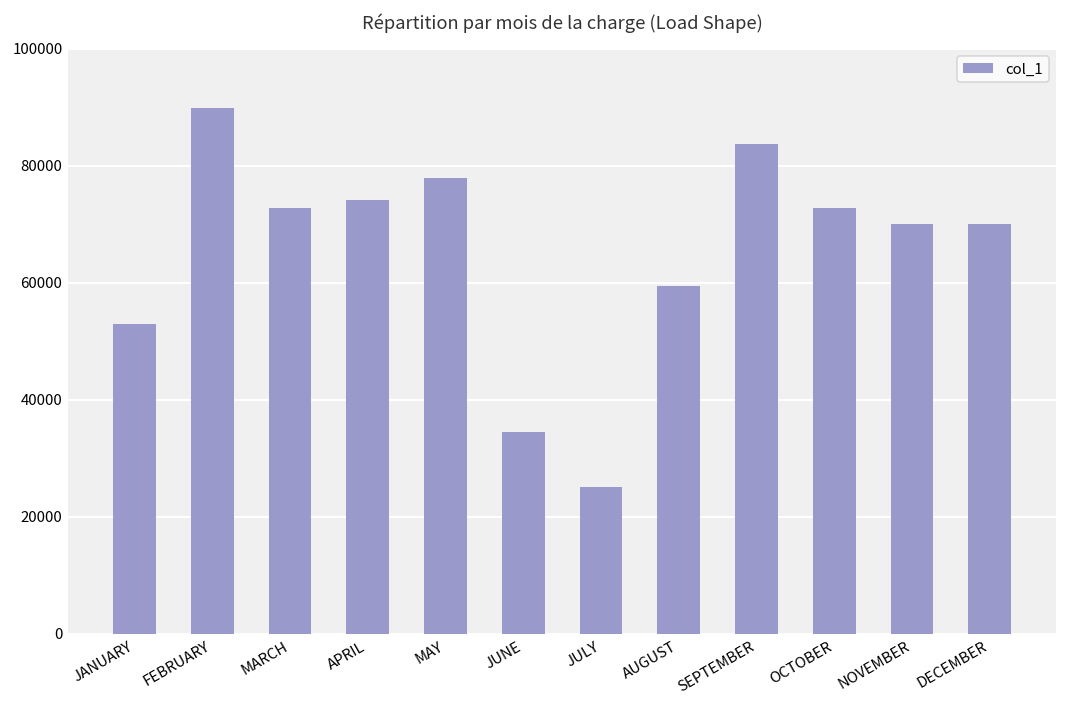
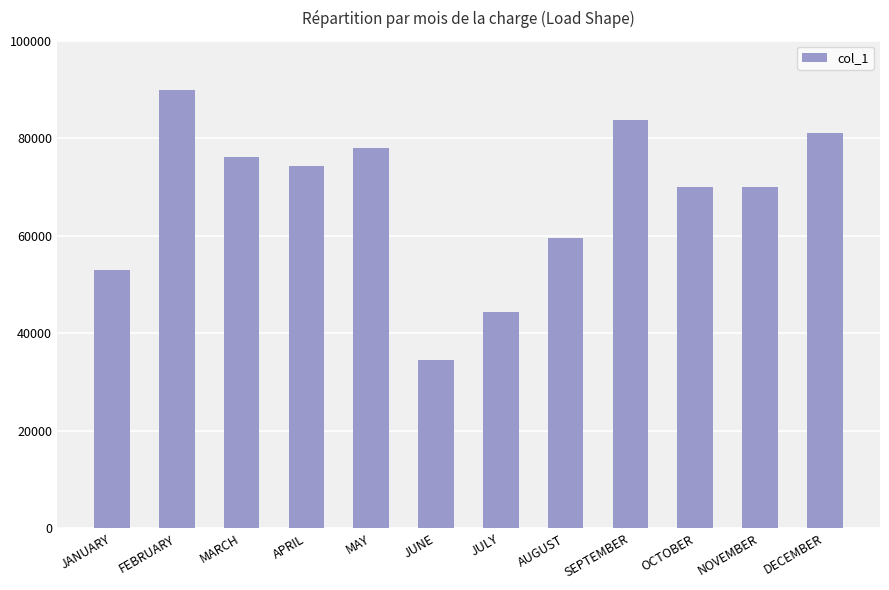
MARCH: 73000 -> 76000
JULY: 25000 -> 44000
OCTOBER: 73000 -> 70000
DECEMBER: 70000 -> 81000
